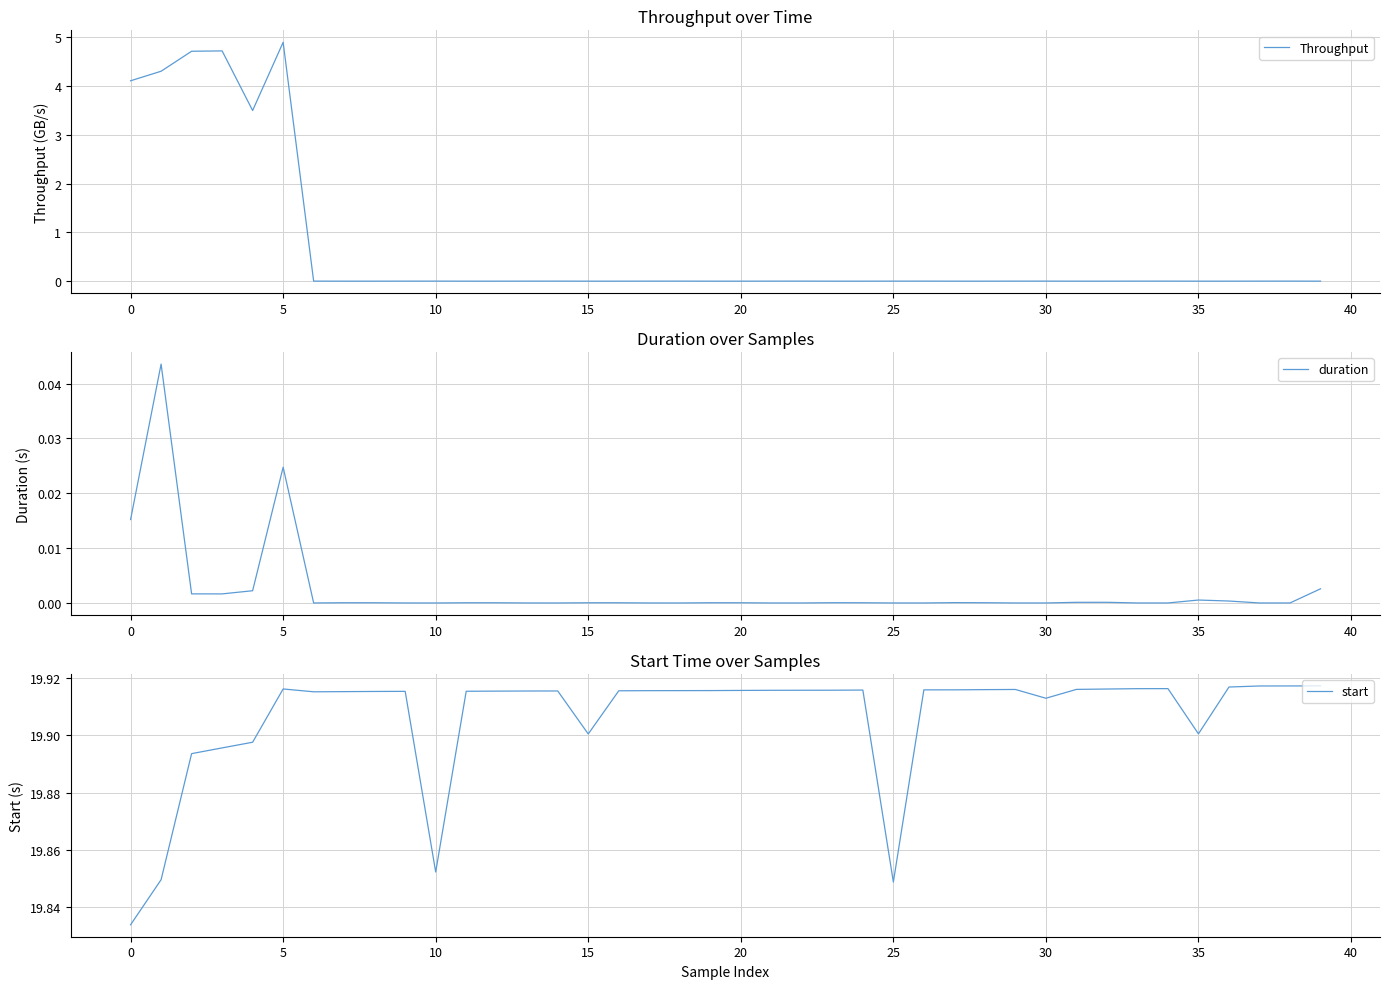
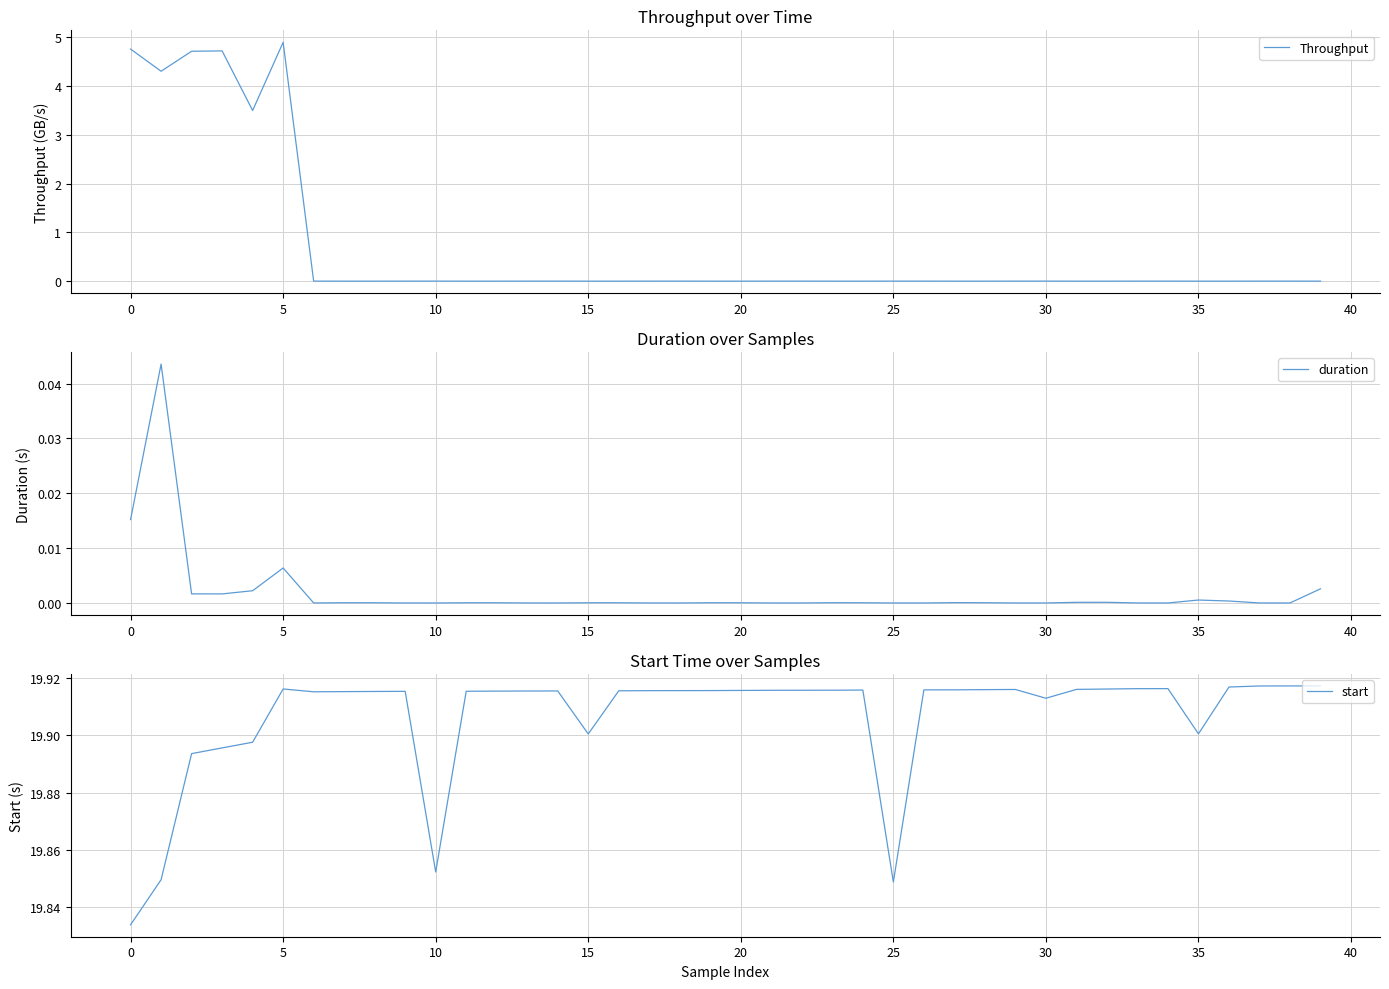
Throughput over Time, 0: 4.1 -> 4.8
Duration over Samples, 5: 0.025 -> 0.006
